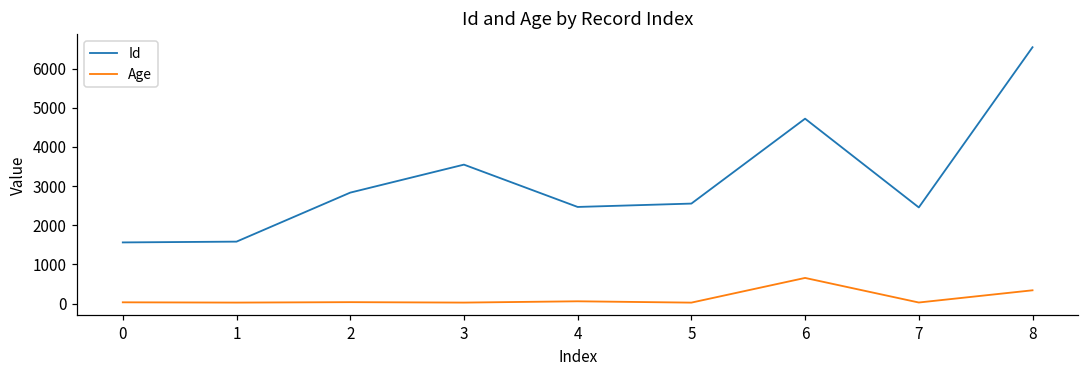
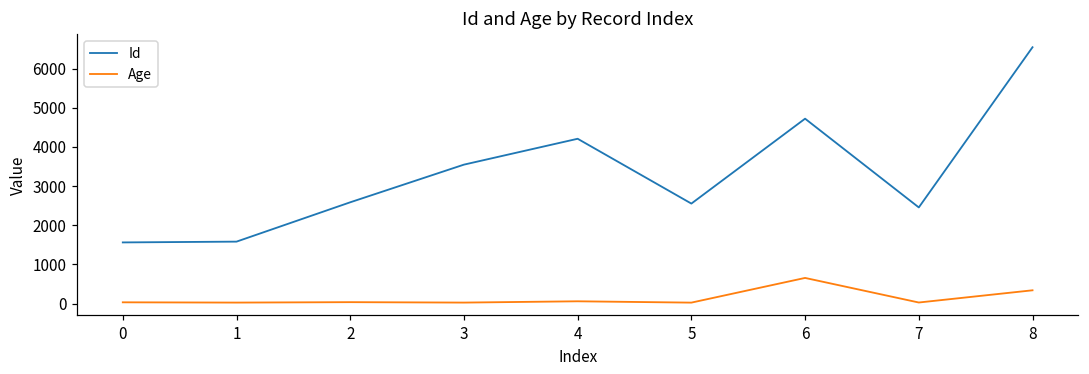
Id, 2: 2800 -> 2600
Id, 4: 2500 -> 4200
